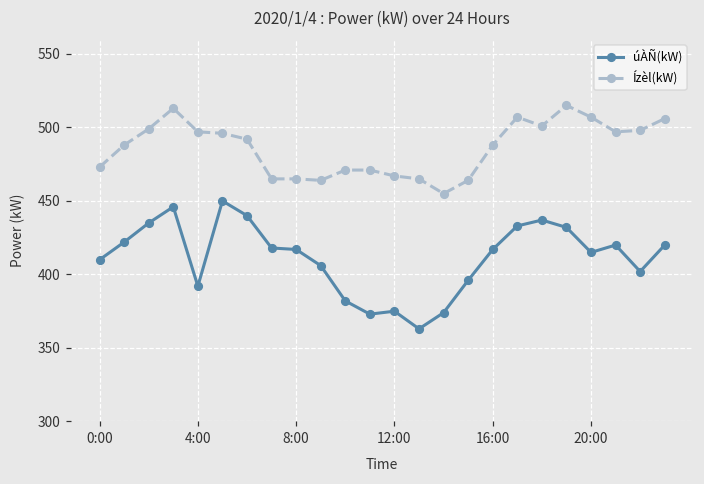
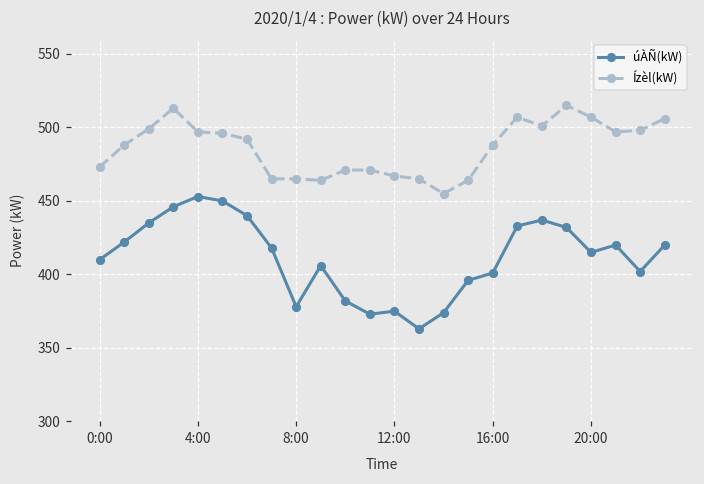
úÀÑ(kW), 4:00: 392 -> 453
úÀÑ(kW), 8:00: 417 -> 378
úÀÑ(kW), 16:00: 417 -> 401
